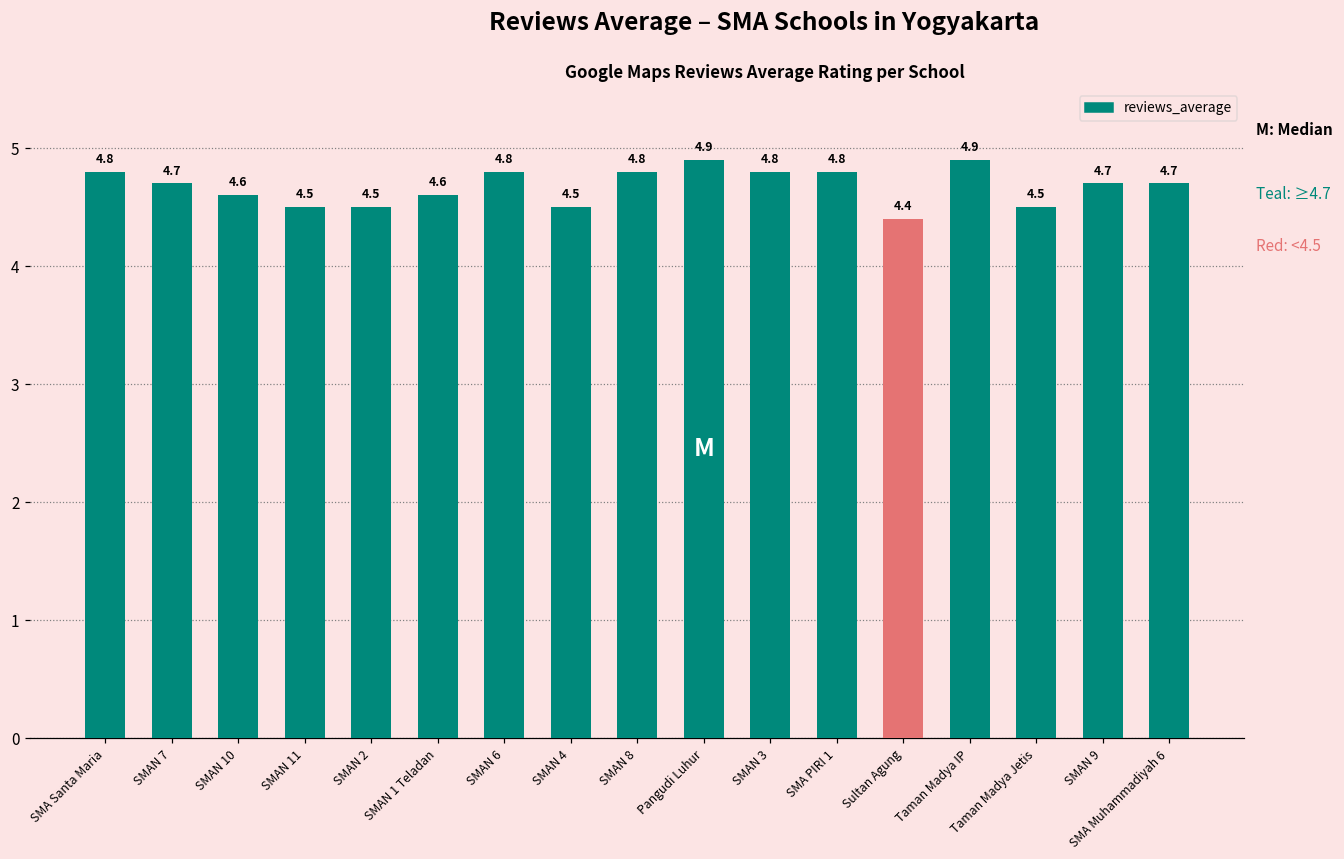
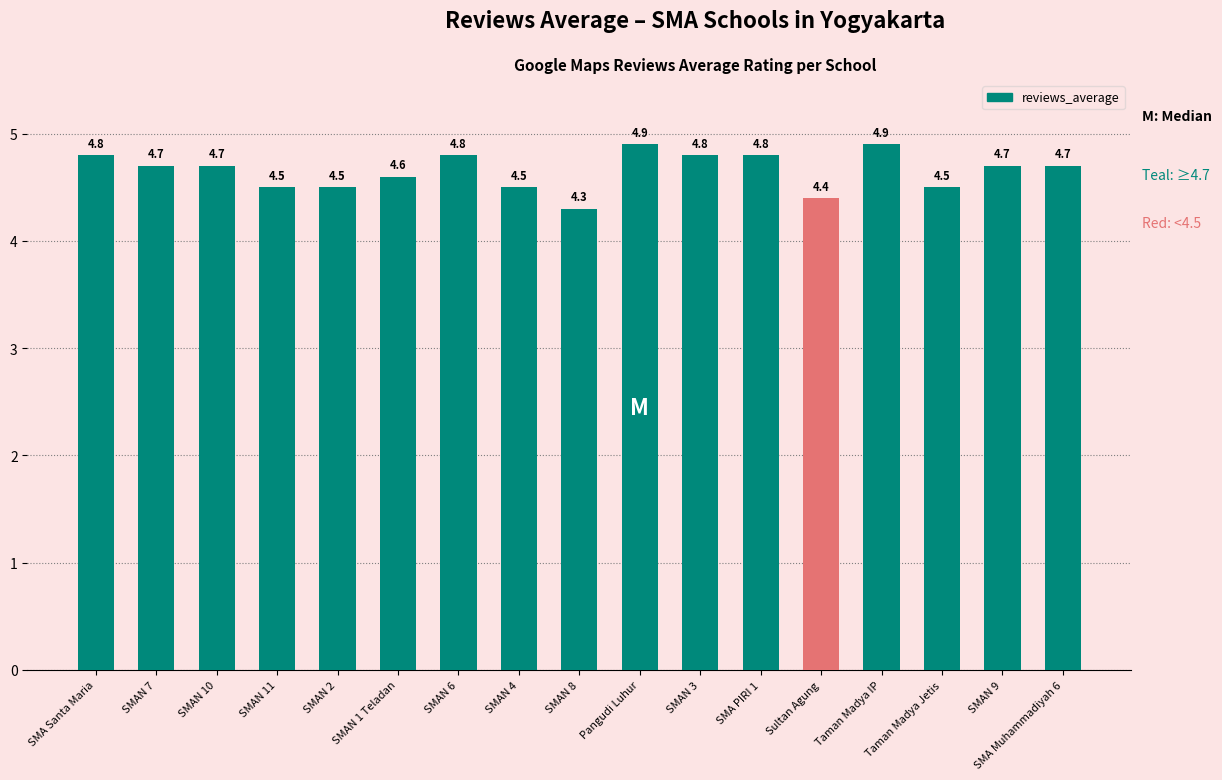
SMAN 10: 4.6 -> 4.7
SMAN 8: 4.8 -> 4.3
